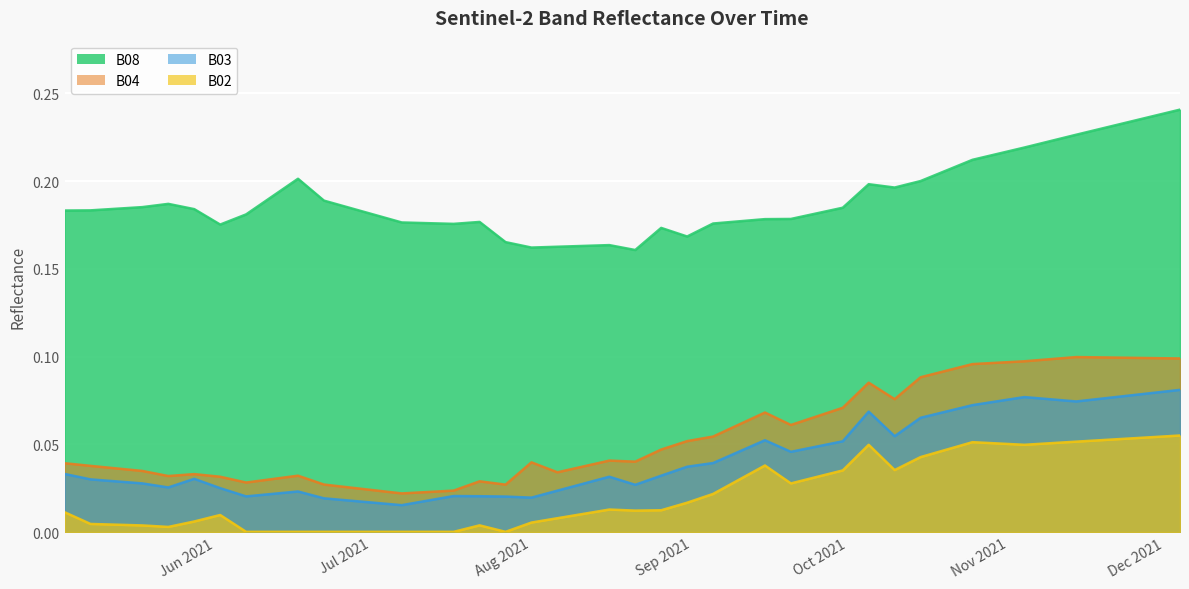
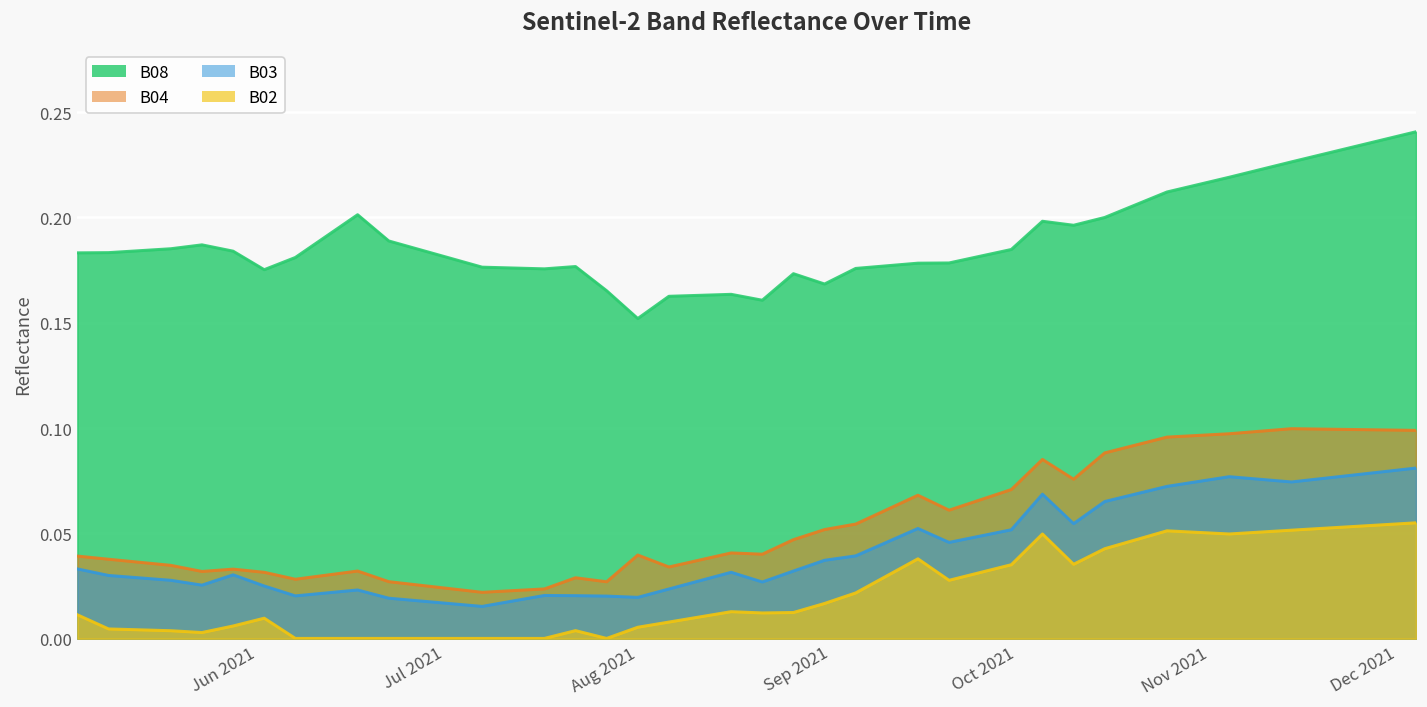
B08, Aug 2021: 0.162 -> 0.152
